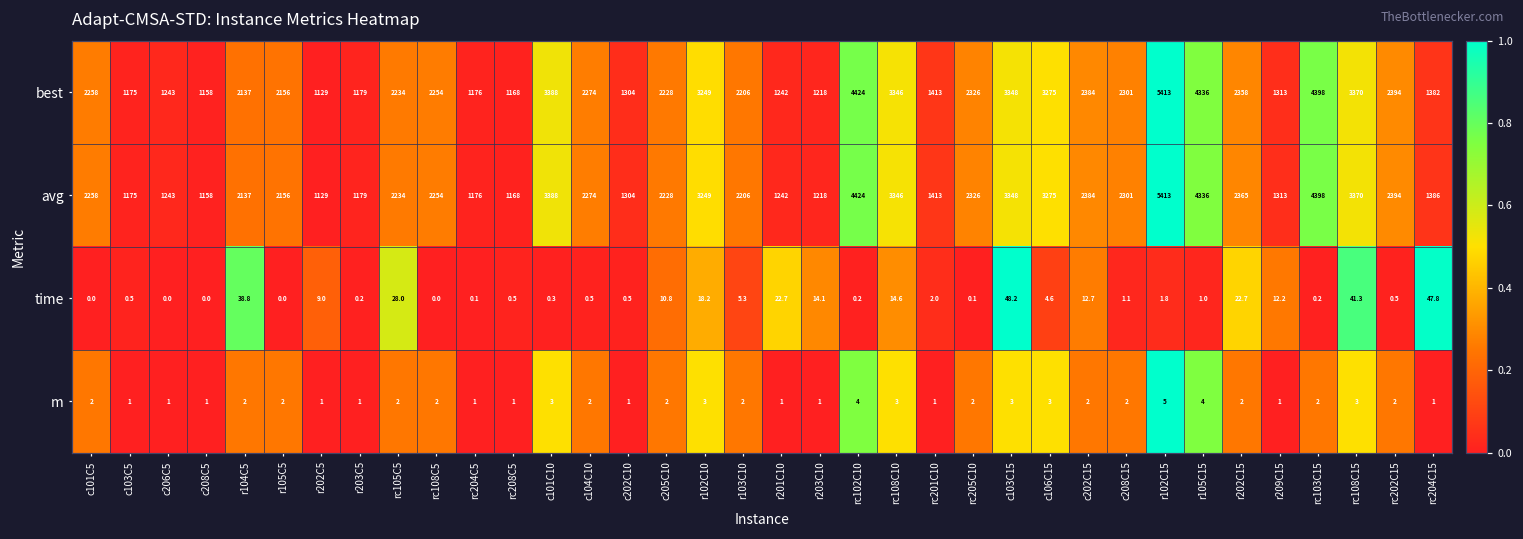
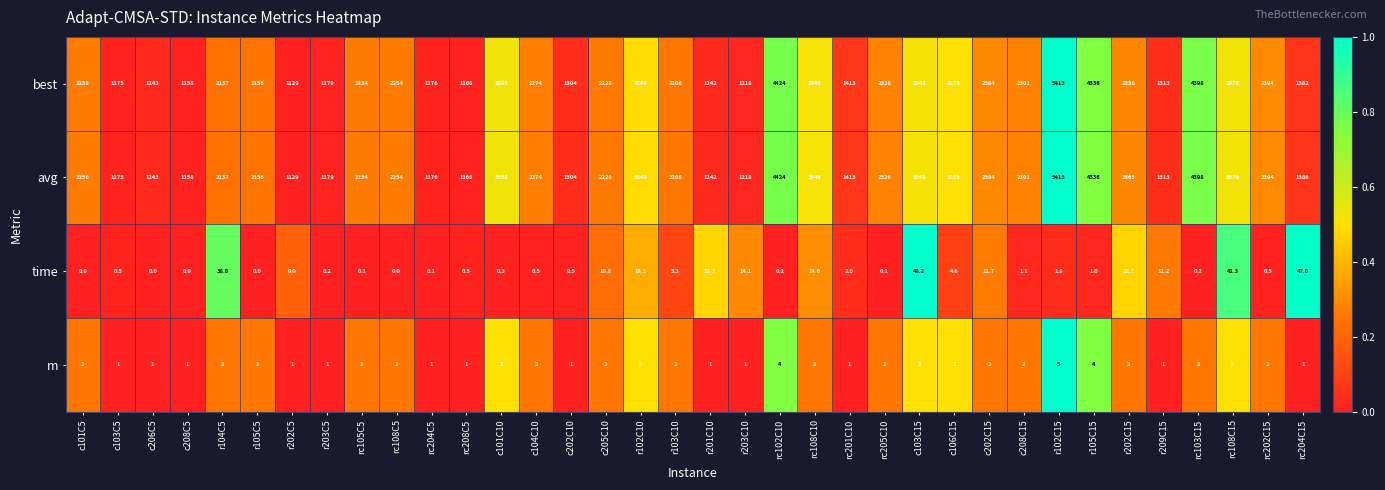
time, rc105C5: 28.0 -> 0.1
m, rc108C10: 3 -> 2
